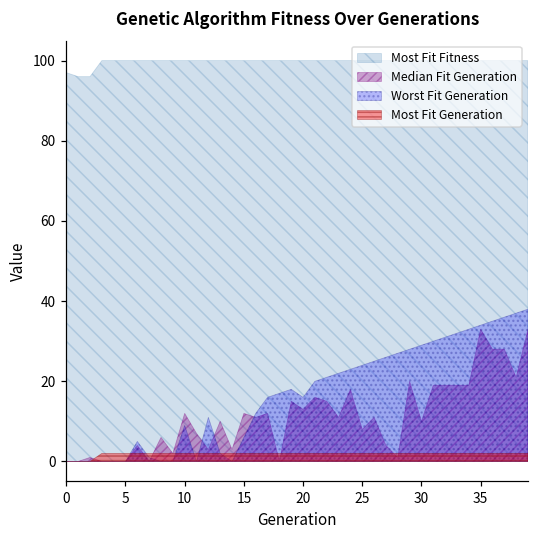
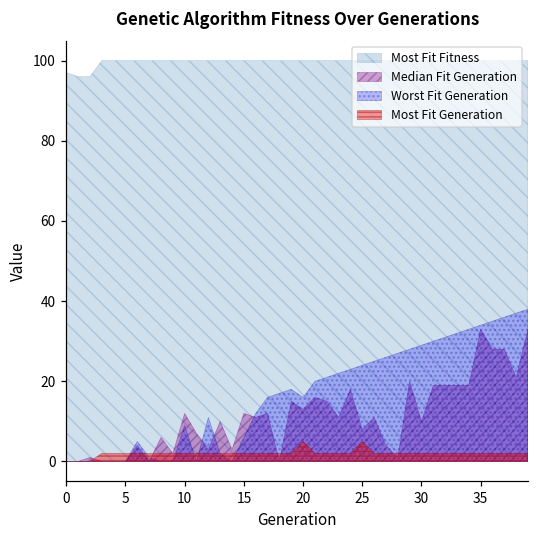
Most Fit Generation, 20: 2 -> 5
Most Fit Generation, 25: 2 -> 5
